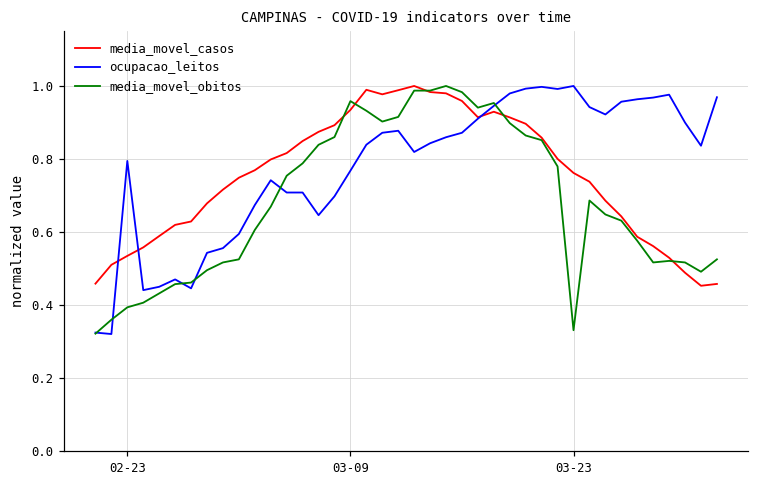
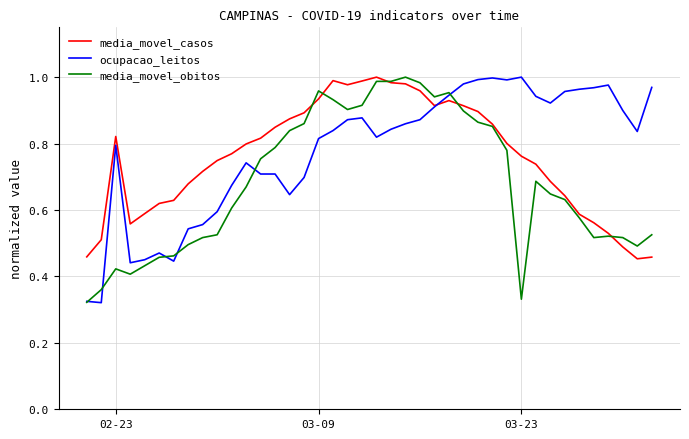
media_movel_casos, 02-23: 0.53 -> 0.82
media_movel_obitos, 02-23: 0.39 -> 0.42
ocupacao_leitos, 03-09: 0.77 -> 0.82
